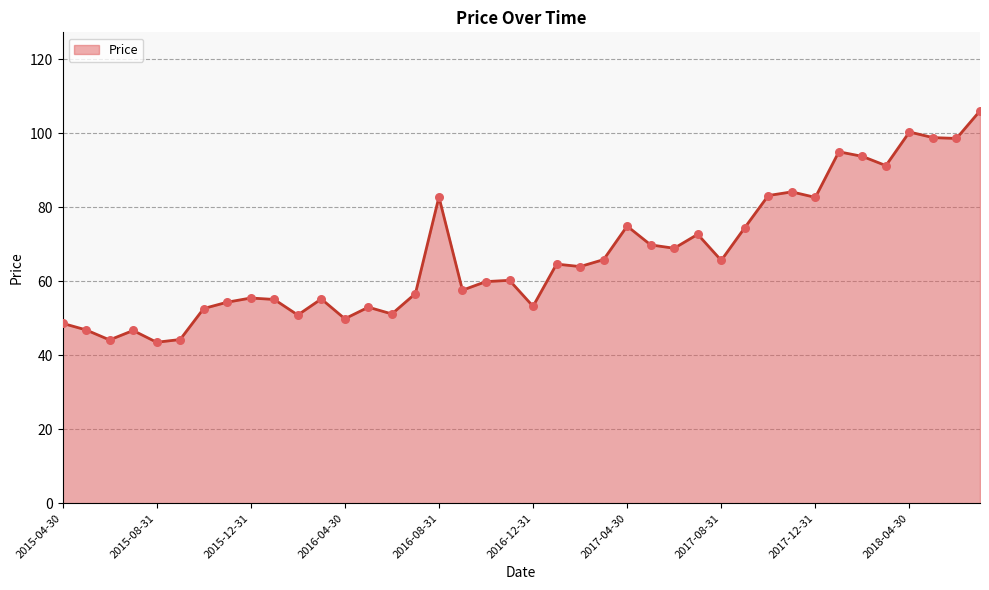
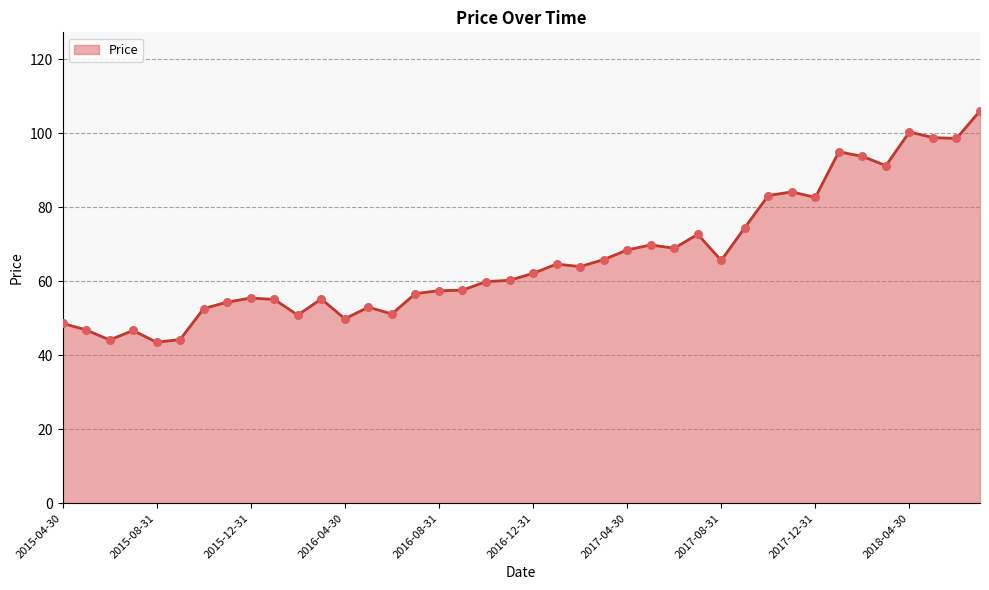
2016-08-31: 83 -> 57
2016-12-31: 53 -> 62
2017-04-30: 75 -> 68
